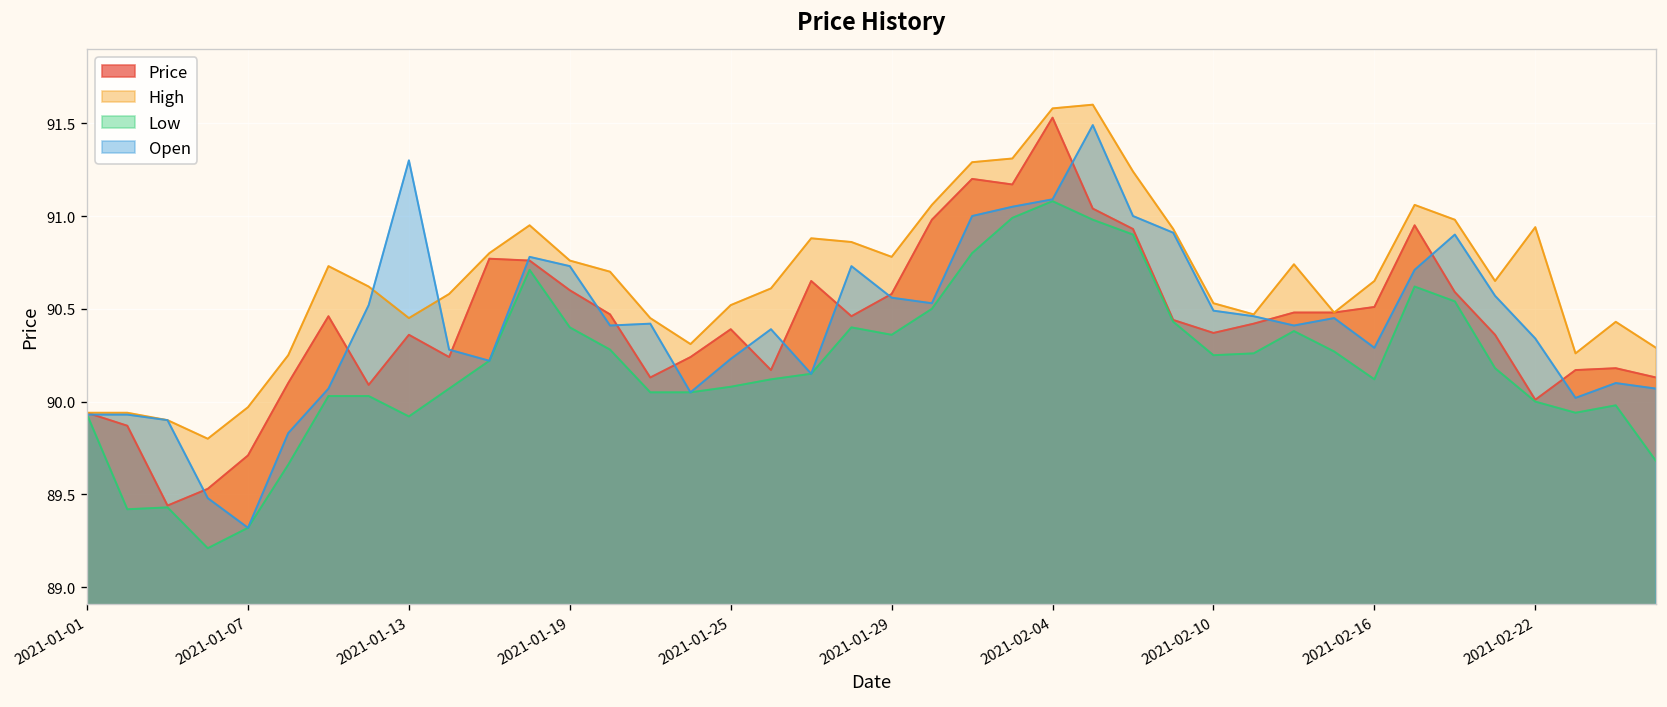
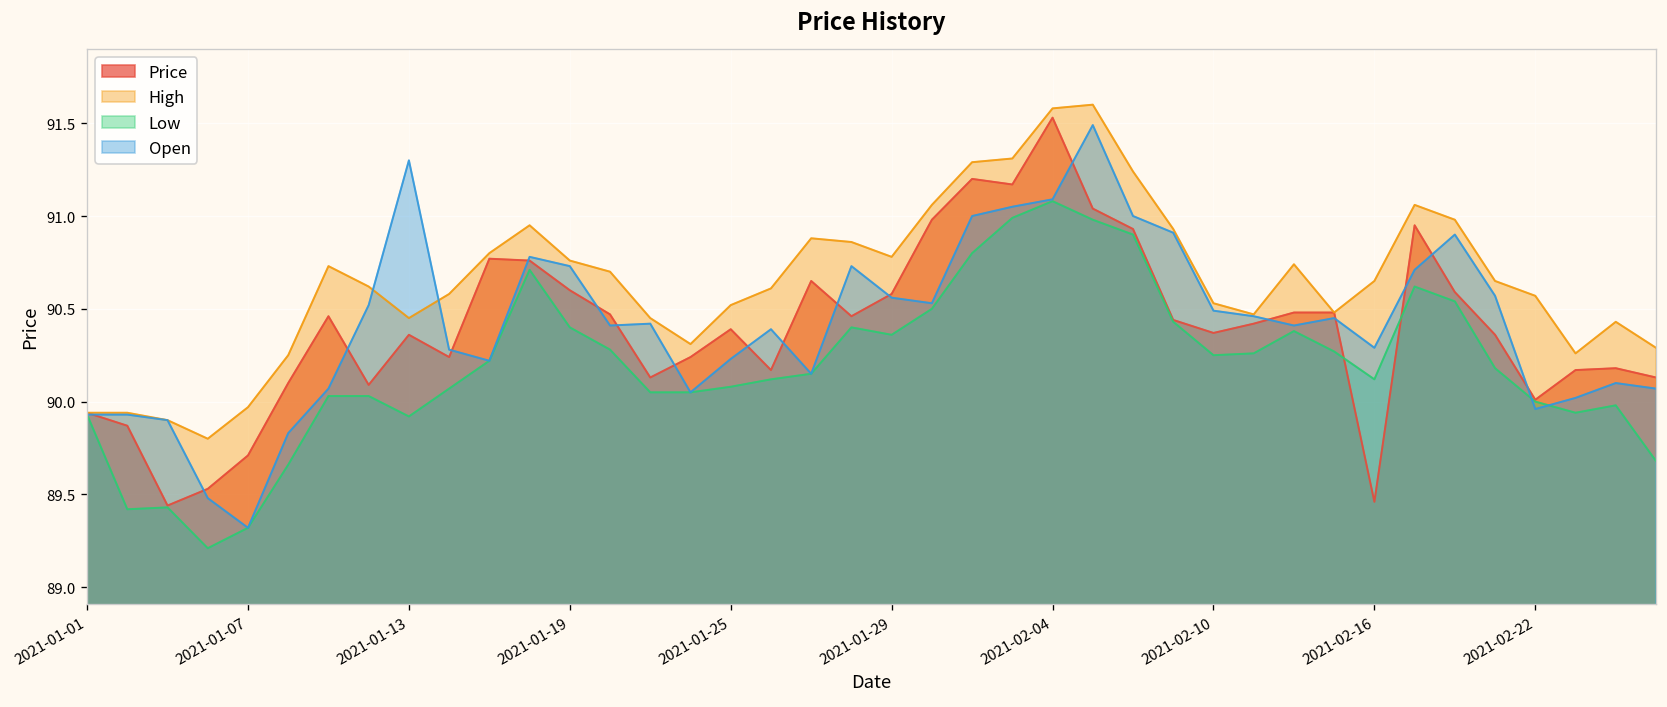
Price, 2021-02-16: 90.51 -> 89.46
High, 2021-02-22: 90.94 -> 90.57
Open, 2021-02-22: 90.34 -> 89.96
